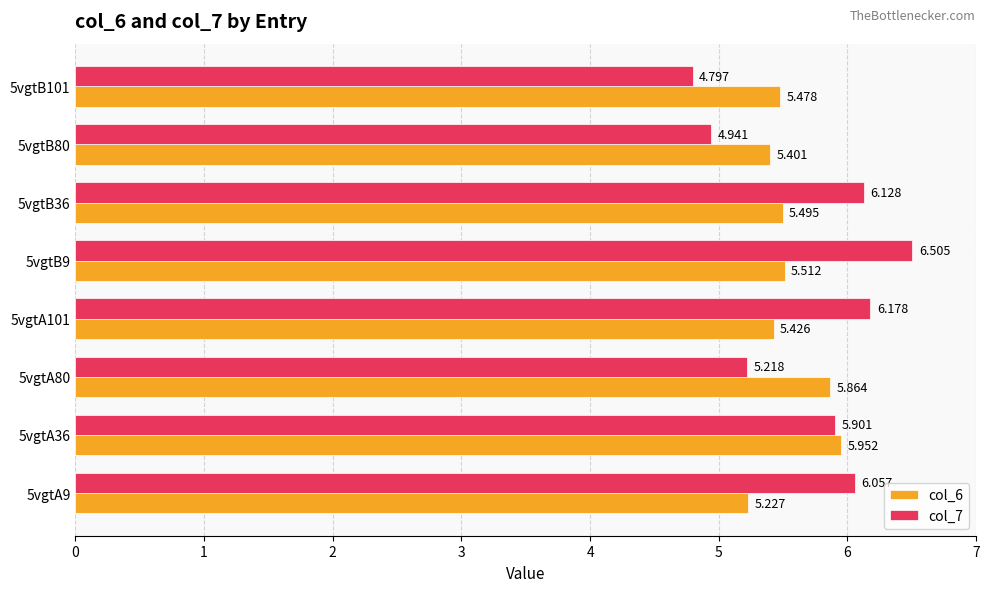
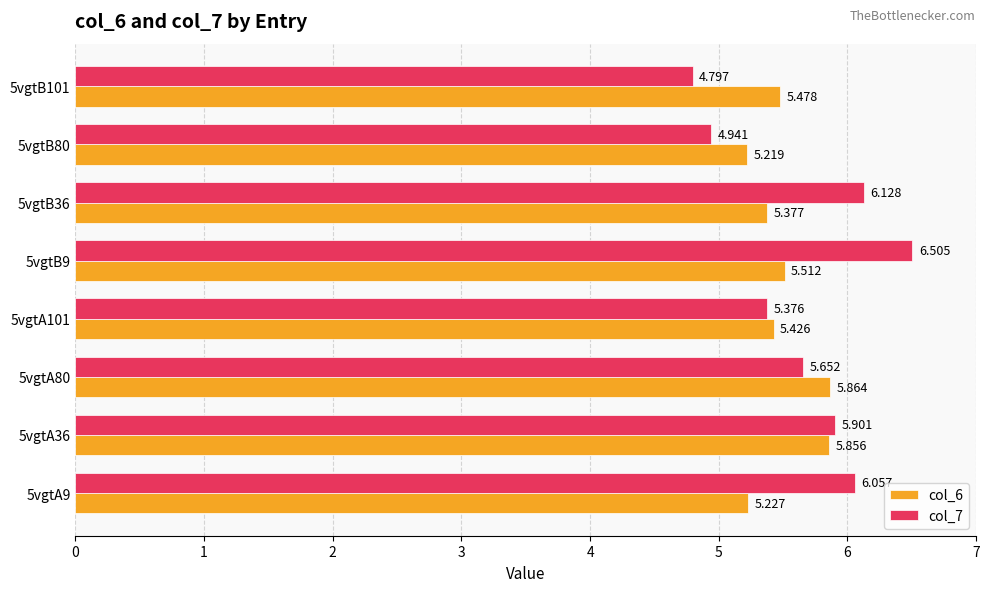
col_6, 5vgtB80: 5.401 -> 5.219
col_6, 5vgtB36: 5.495 -> 5.377
col_7, 5vgtA101: 6.178 -> 5.376
col_7, 5vgtA80: 5.218 -> 5.652
col_6, 5vgtA36: 5.952 -> 5.856
